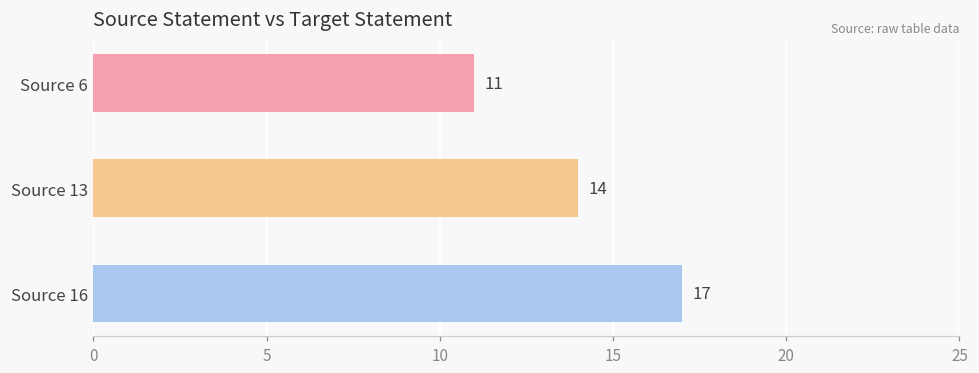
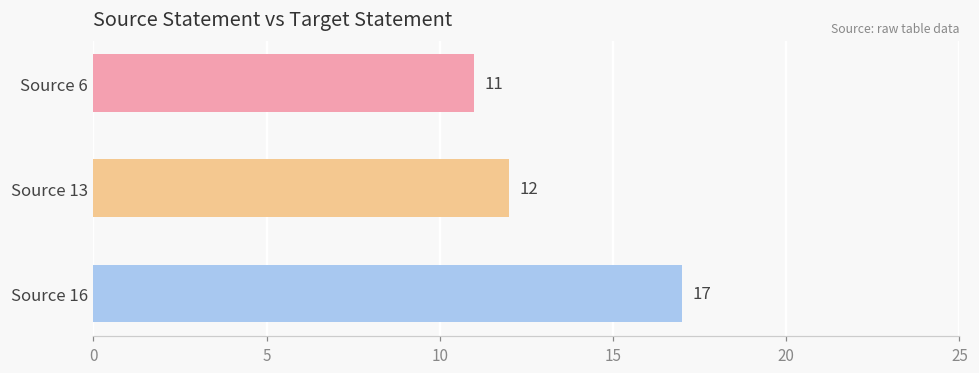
Source 13: 14 -> 12
